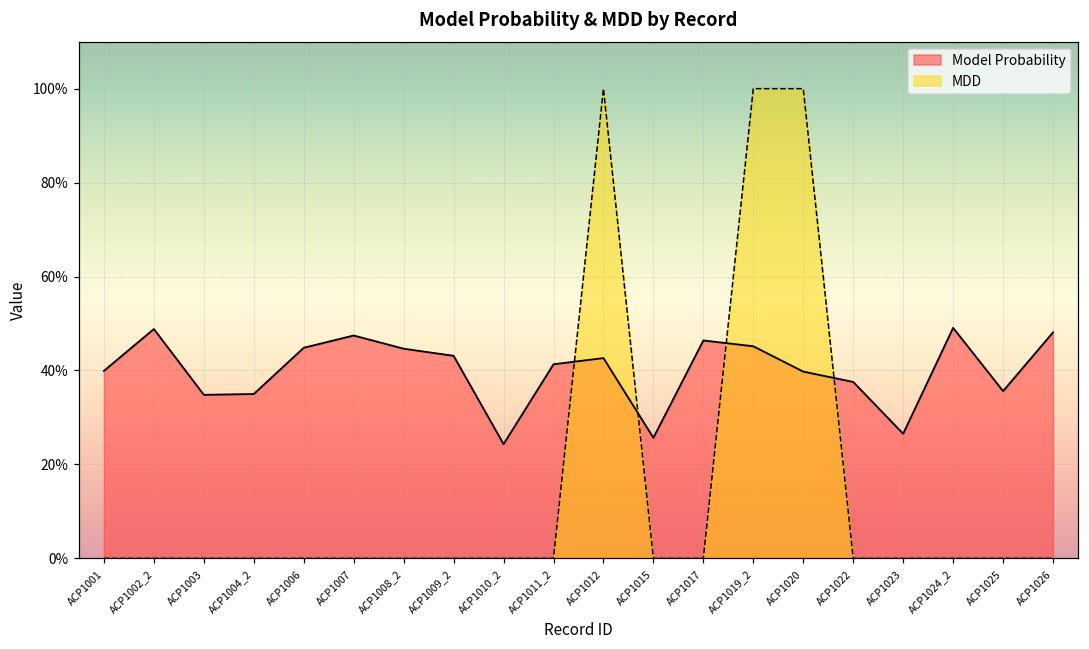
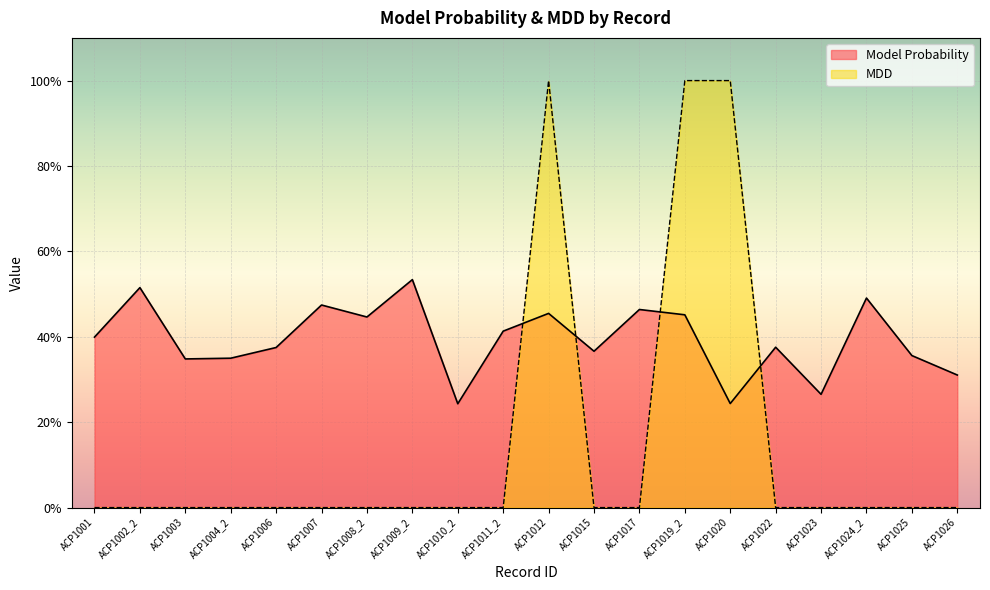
Model Probability, ACP1002_2: 49% -> 52%
Model Probability, ACP1006: 45% -> 37%
Model Probability, ACP1009_2: 43% -> 53%
Model Probability, ACP1012: 43% -> 45%
Model Probability, ACP1015: 26% -> 37%
Model Probability, ACP1020: 40% -> 24%
Model Probability, ACP1026: 48% -> 31%
